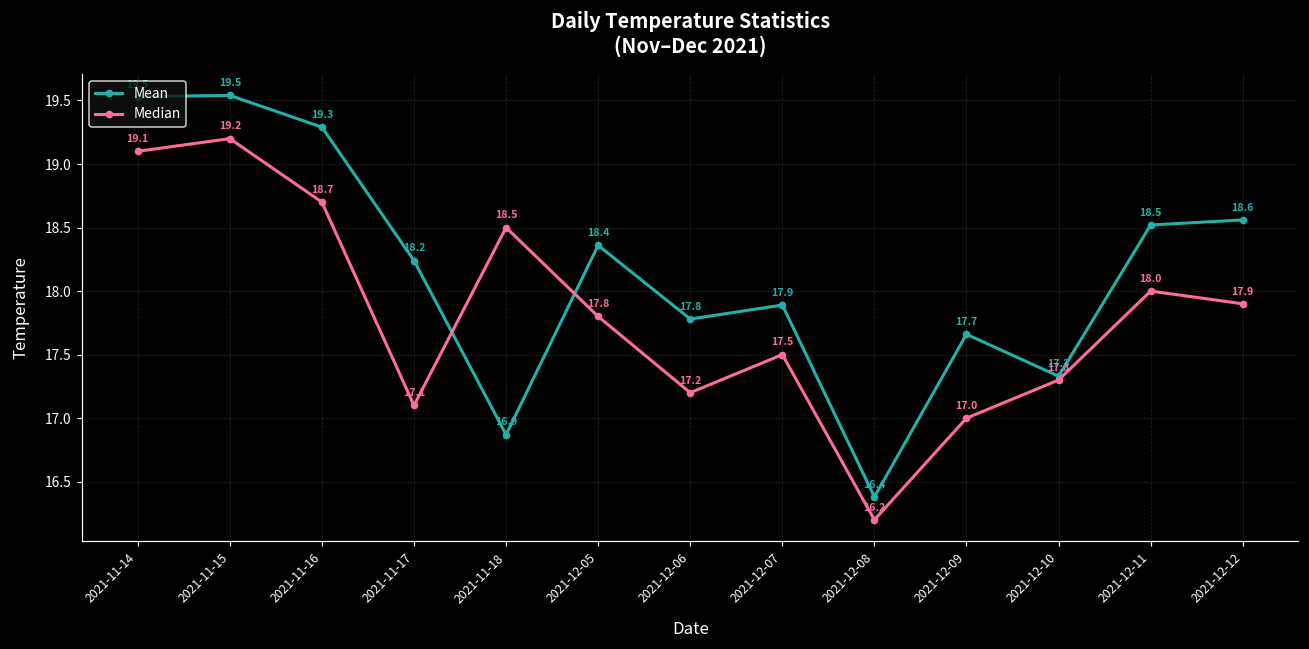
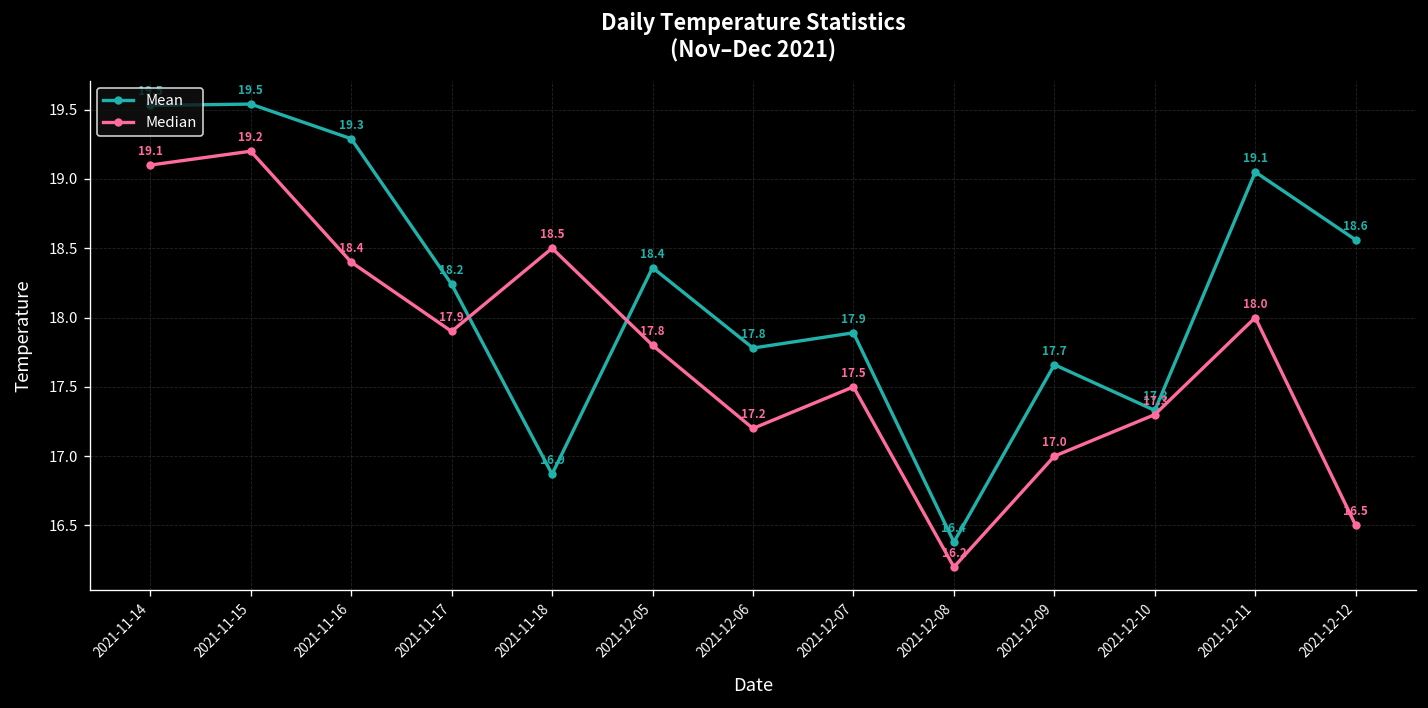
Median, 2021-11-16: 18.7 -> 18.4
Median, 2021-11-17: 17.1 -> 17.9
Mean, 2021-12-11: 18.5 -> 19.1
Median, 2021-12-12: 17.9 -> 16.5
